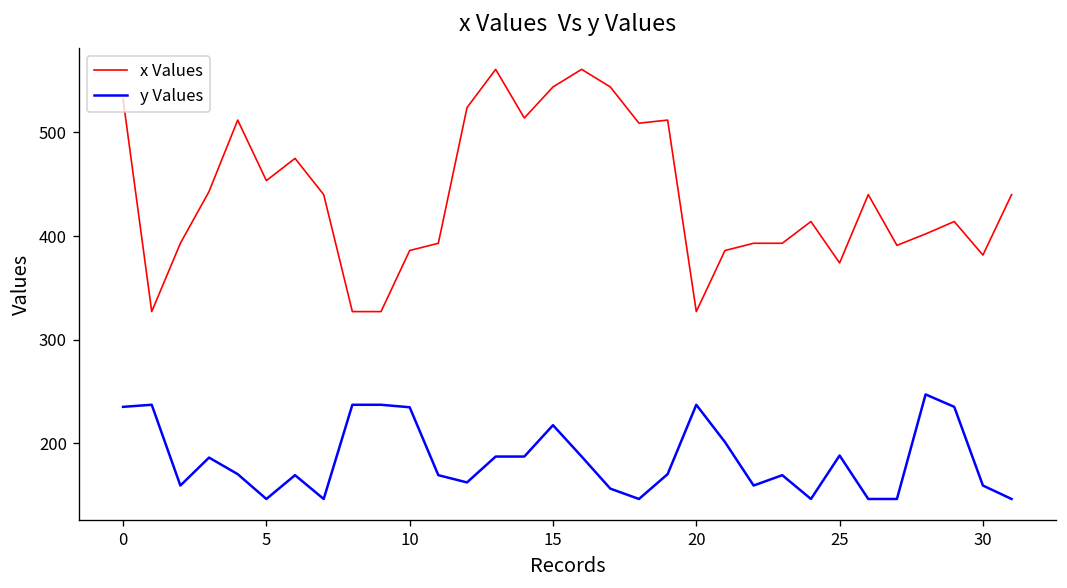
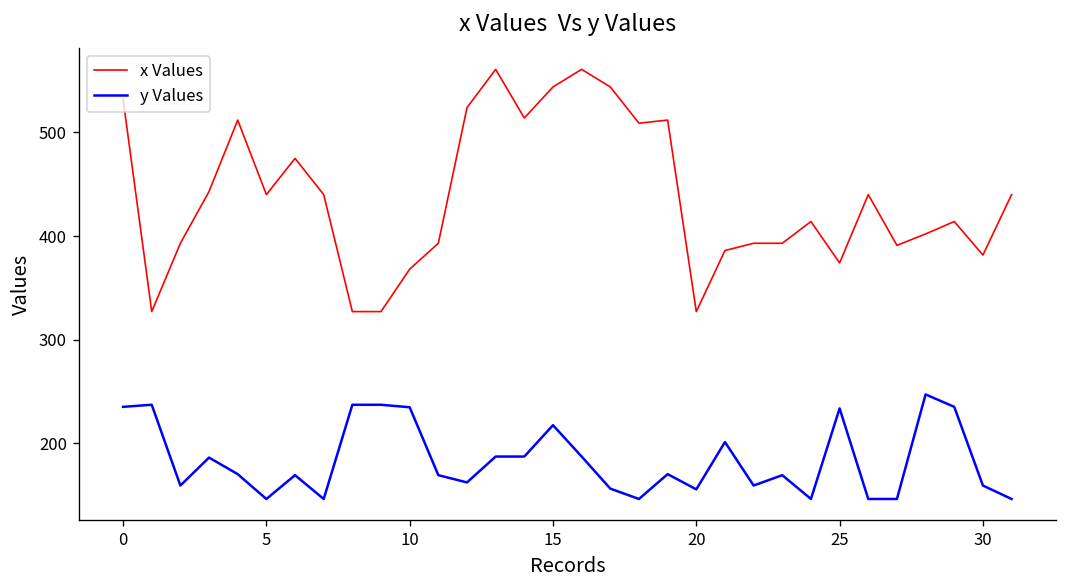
x Values, 5: 450 -> 440
x Values, 10: 390 -> 370
y Values, 20: 240 -> 160
y Values, 25: 190 -> 230
